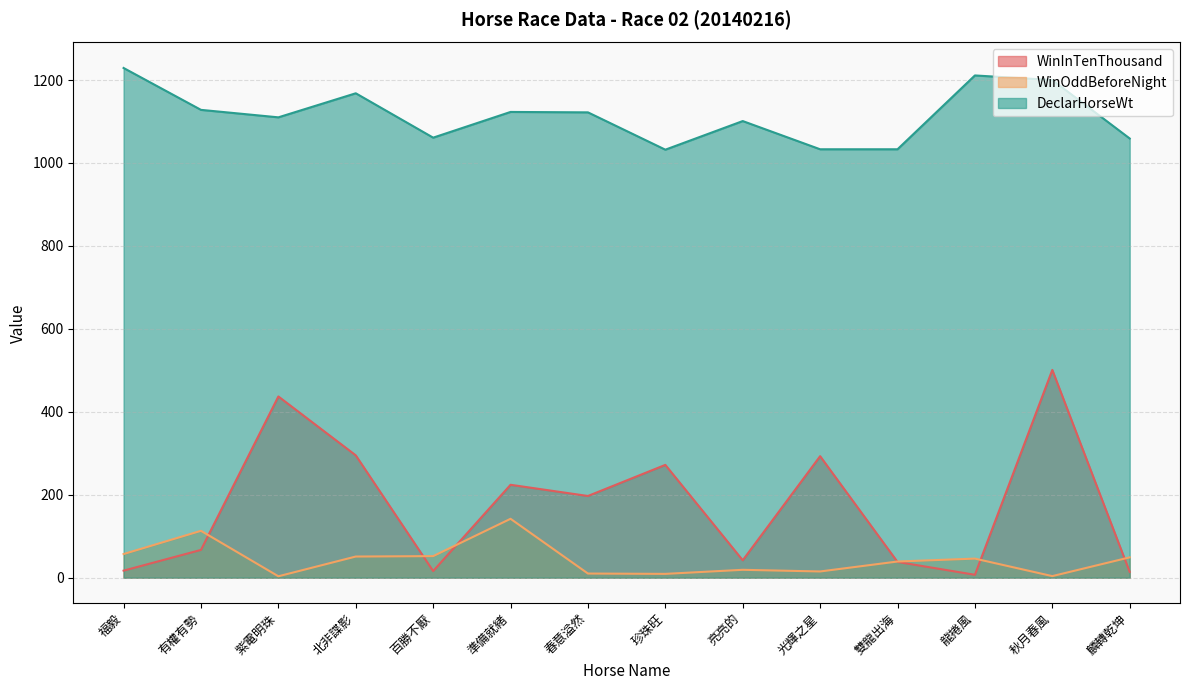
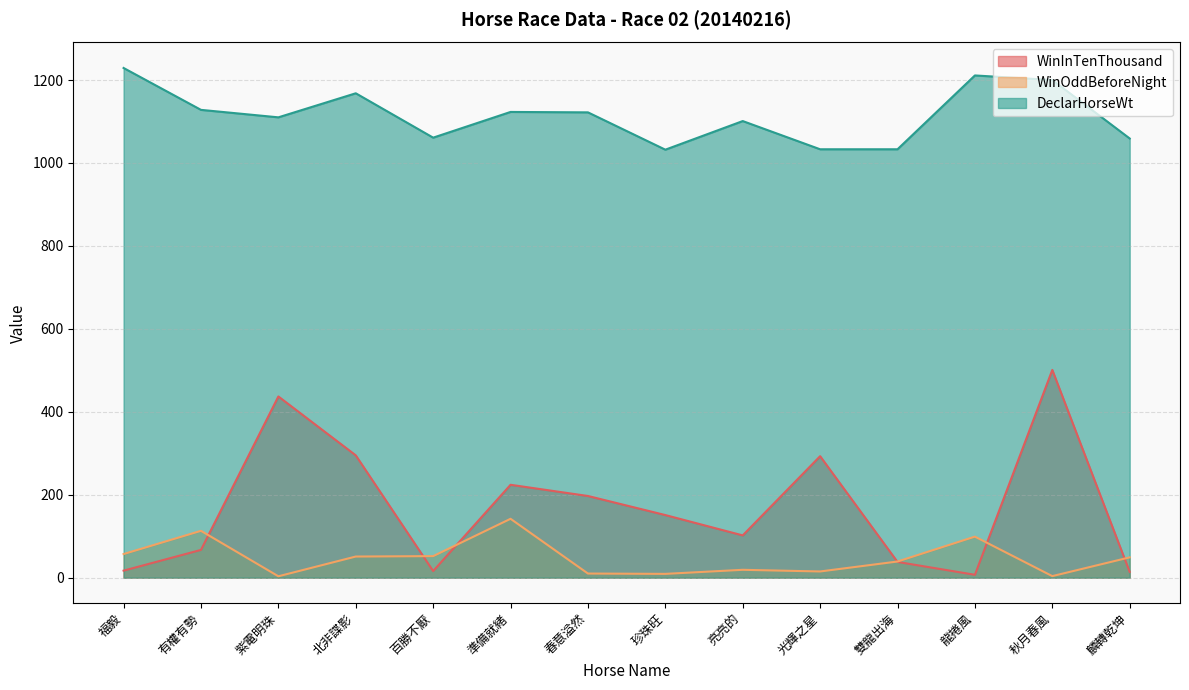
WinInTenThousand, 珍珠旺: 270 -> 150
WinInTenThousand, 亮亮的: 40 -> 100
WinOddBeforeNight, 龍捲風: 50 -> 100
